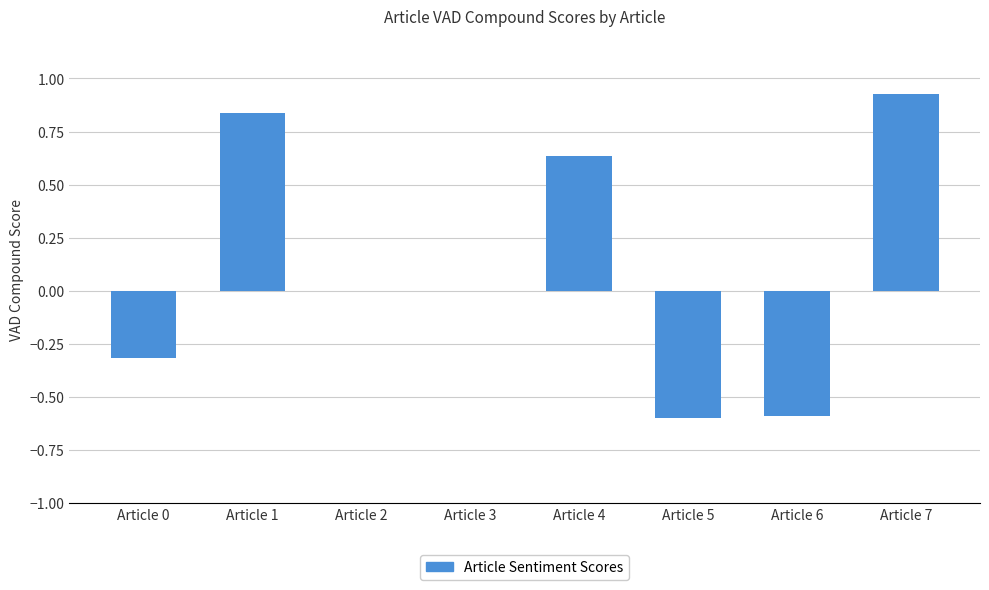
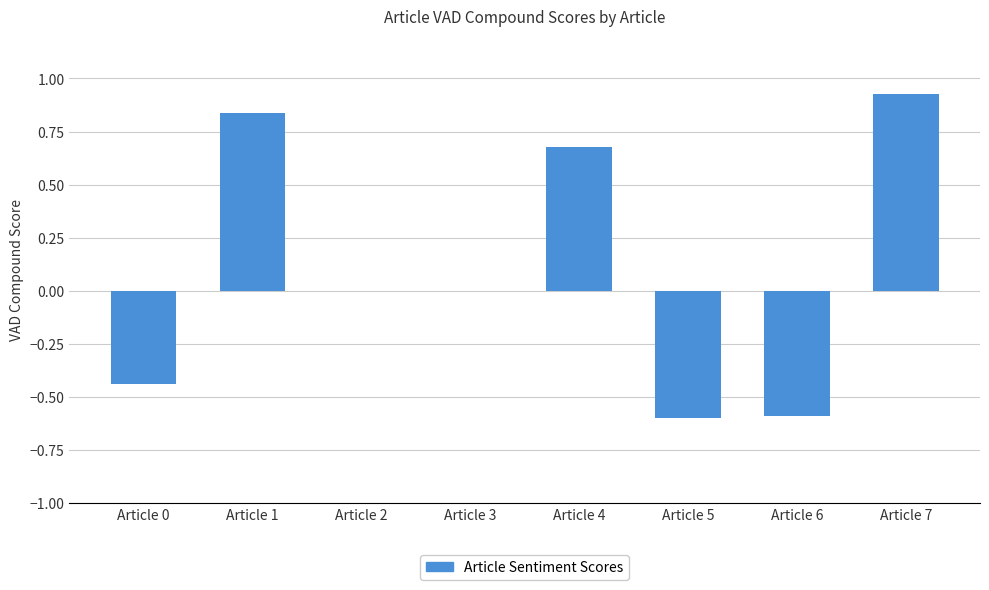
Article 0: -0.32 -> -0.44
Article 4: 0.64 -> 0.68
